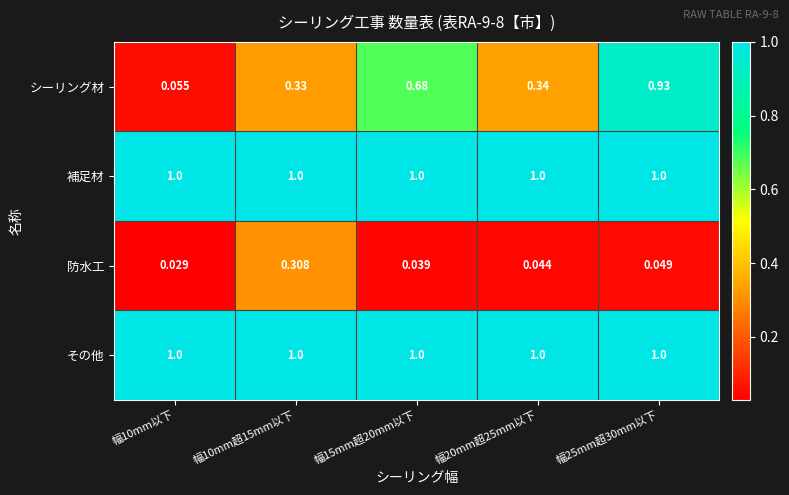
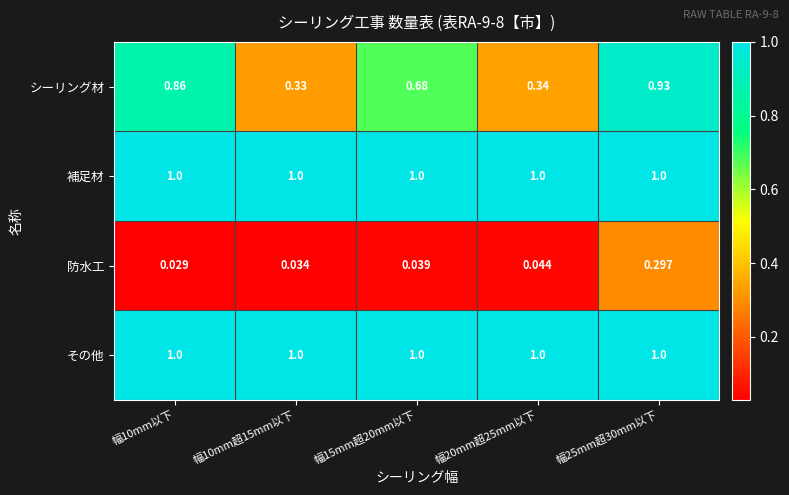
シーリング材, 幅10mm以下: 0.055 -> 0.86
防水工, 幅10mm超15mm以下: 0.308 -> 0.034
防水工, 幅25mm超30mm以下: 0.049 -> 0.297
